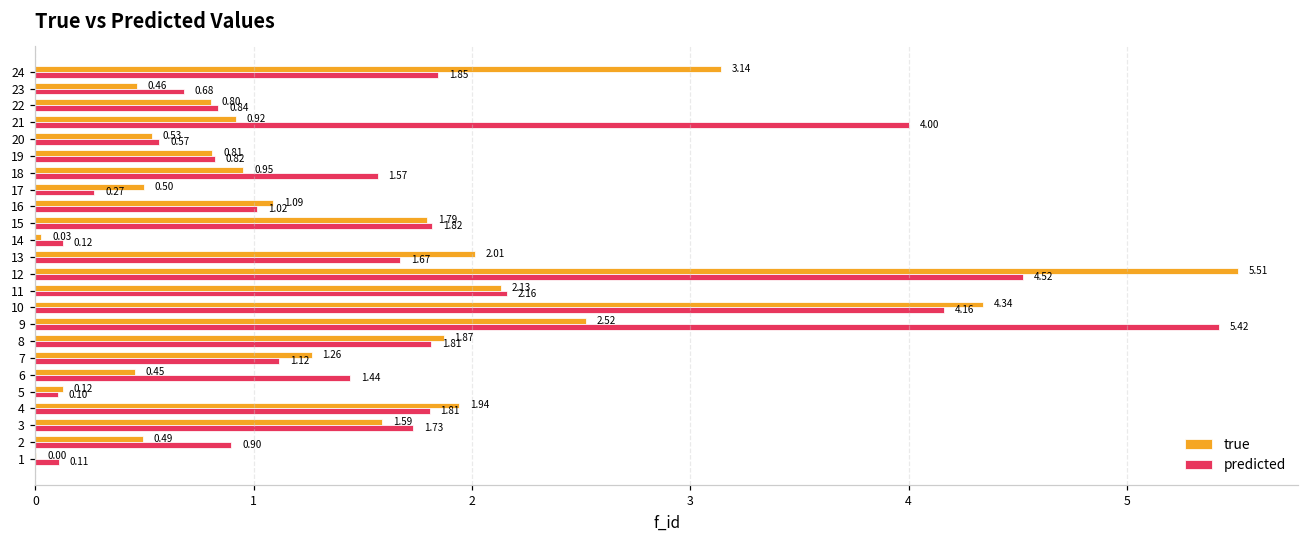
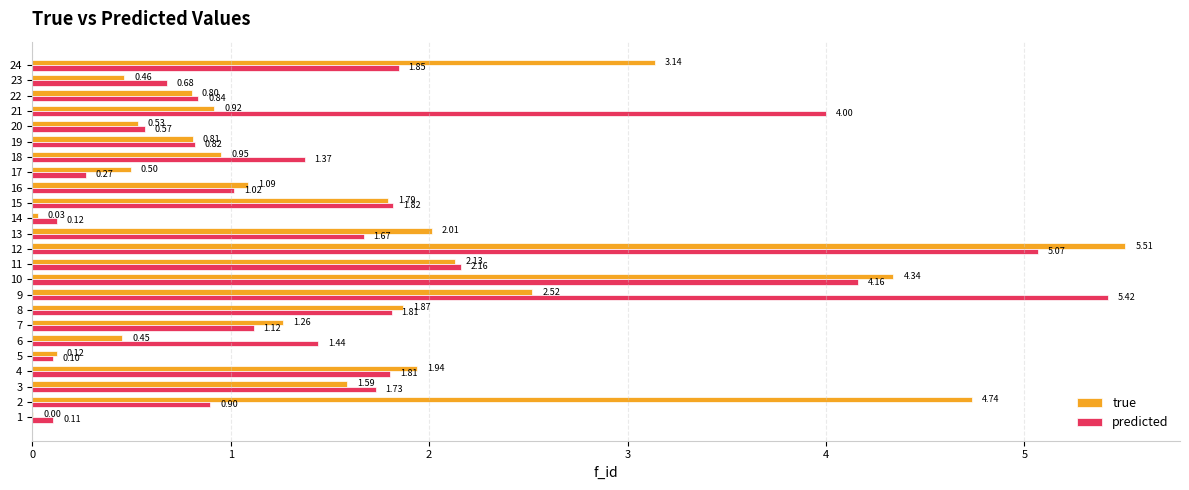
predicted, 18: 1.57 -> 1.37
predicted, 12: 4.52 -> 5.07
true, 2: 0.49 -> 4.74
